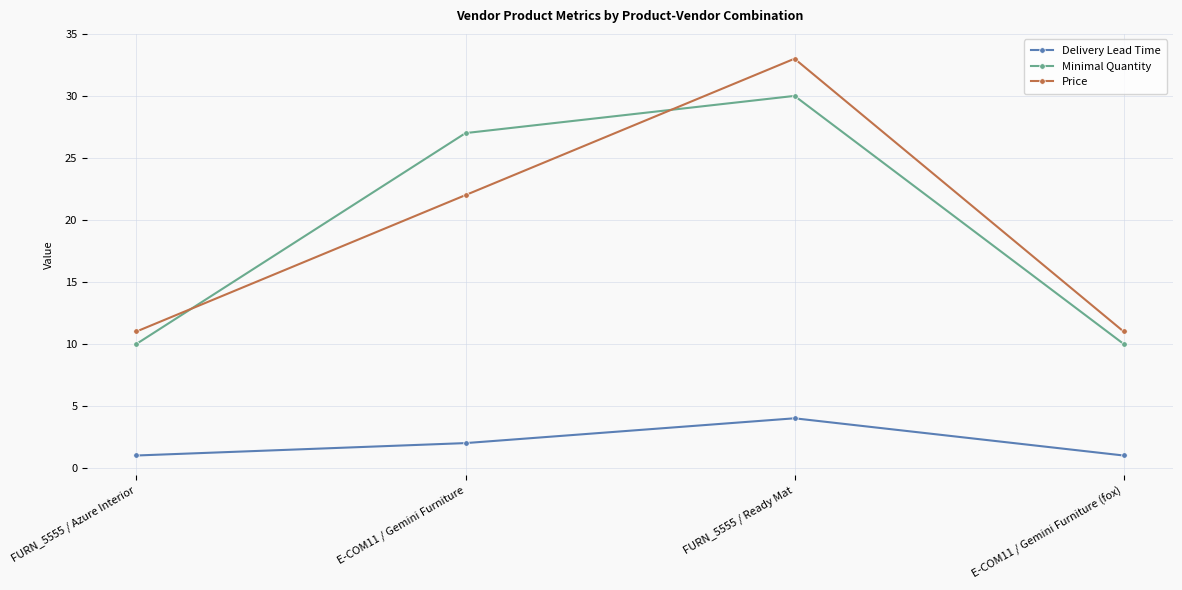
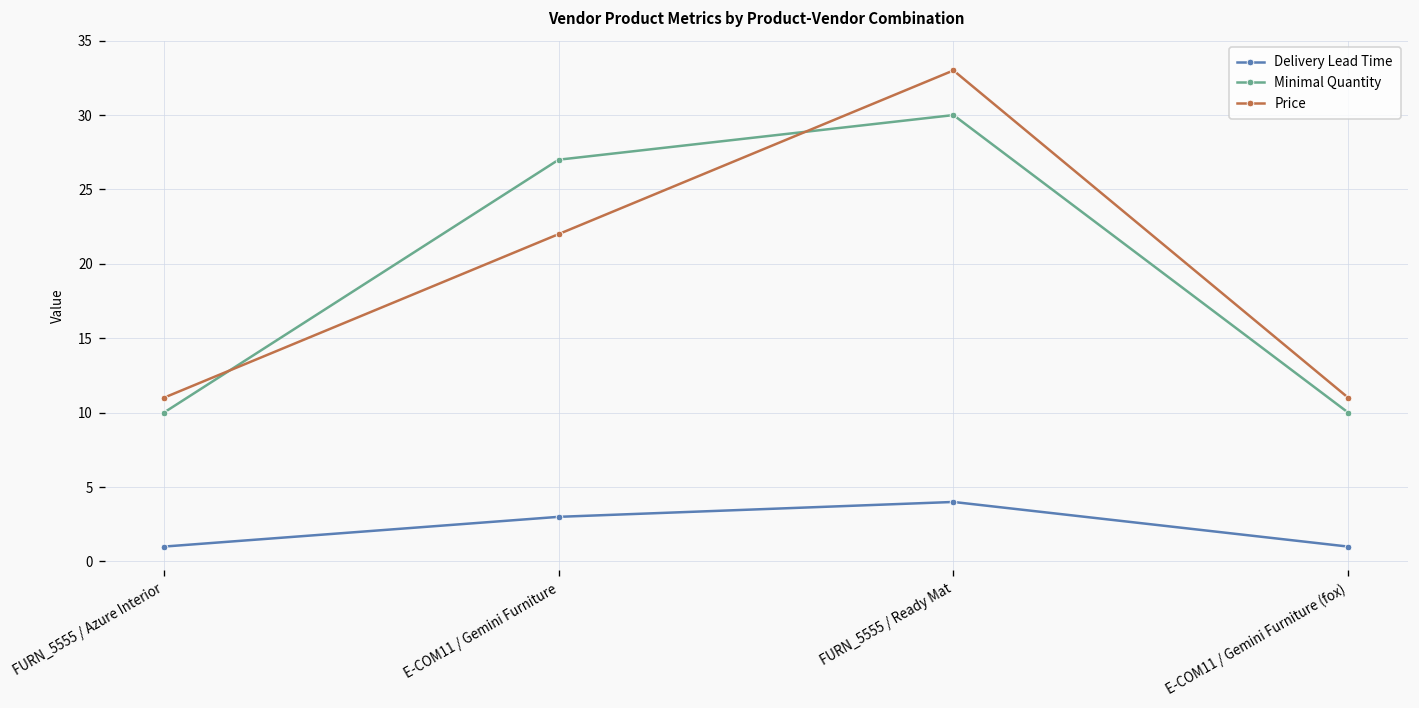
Delivery Lead Time, E-COM11 / Gemini Furniture: 2 -> 3
